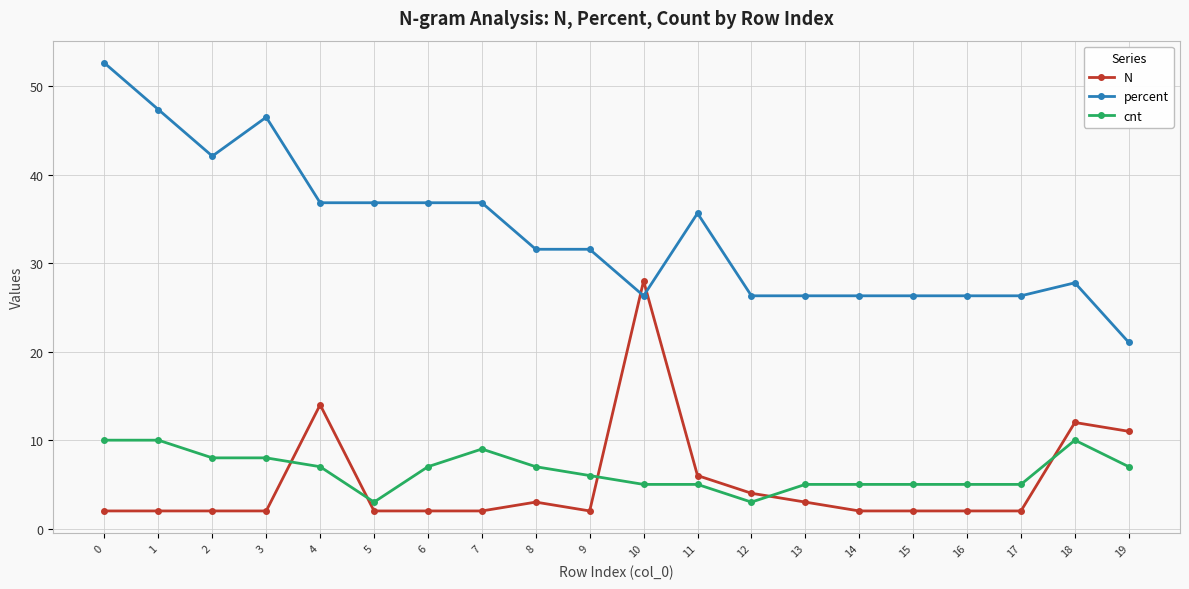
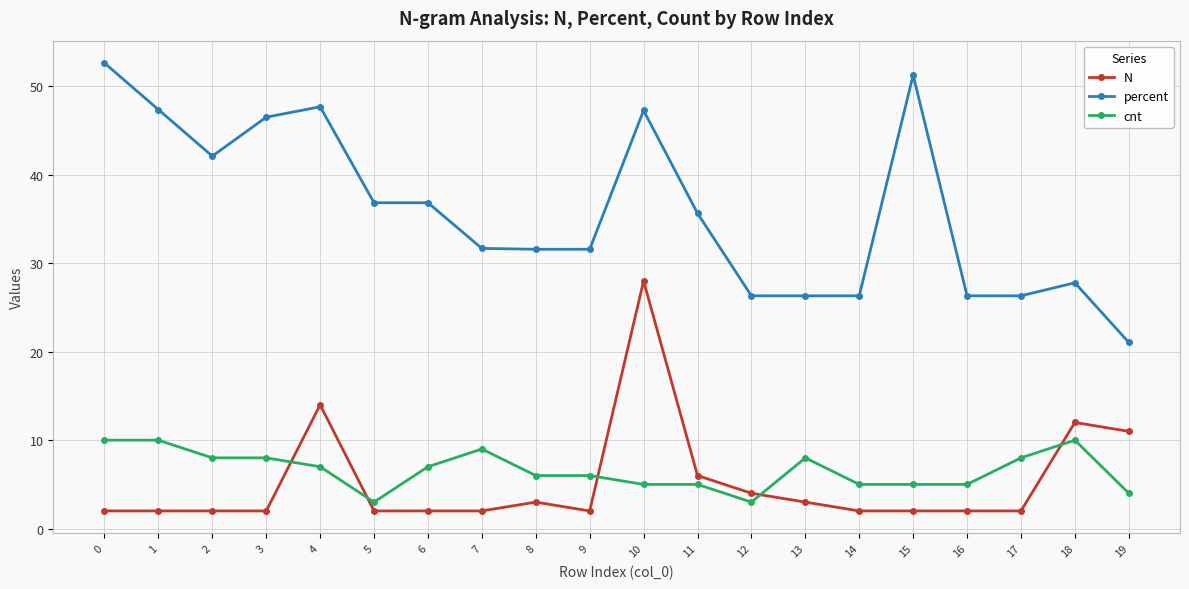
percent, 4: 37 -> 48
percent, 7: 37 -> 32
cnt, 8: 7 -> 6
percent, 10: 26 -> 47
cnt, 13: 5 -> 8
percent, 15: 26 -> 51
cnt, 17: 5 -> 8
cnt, 19: 7 -> 4
